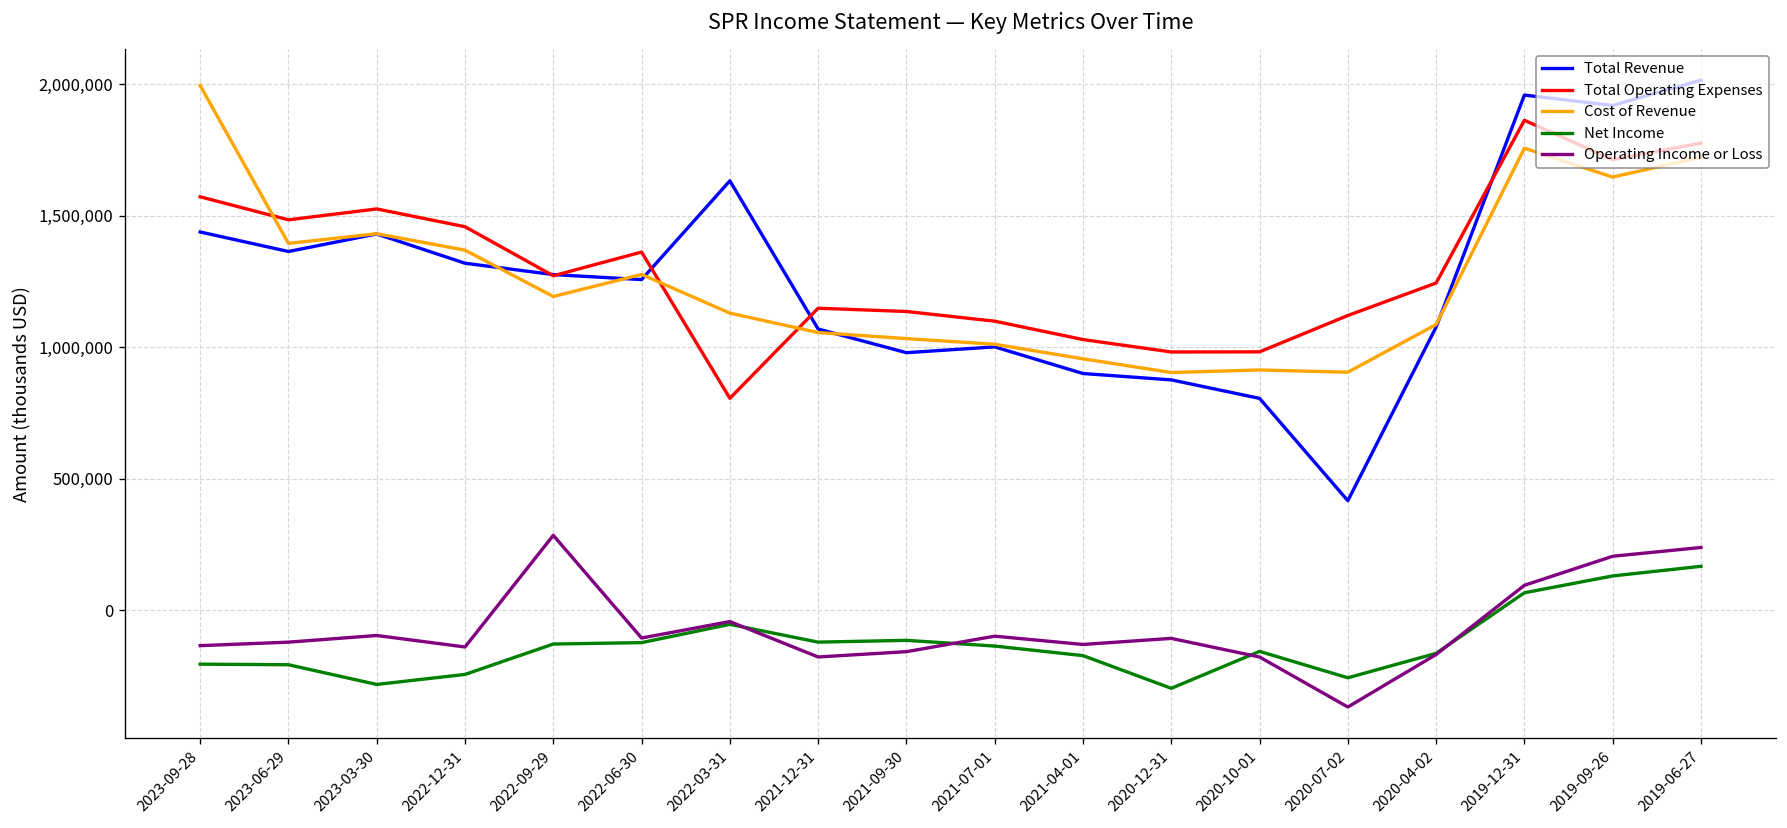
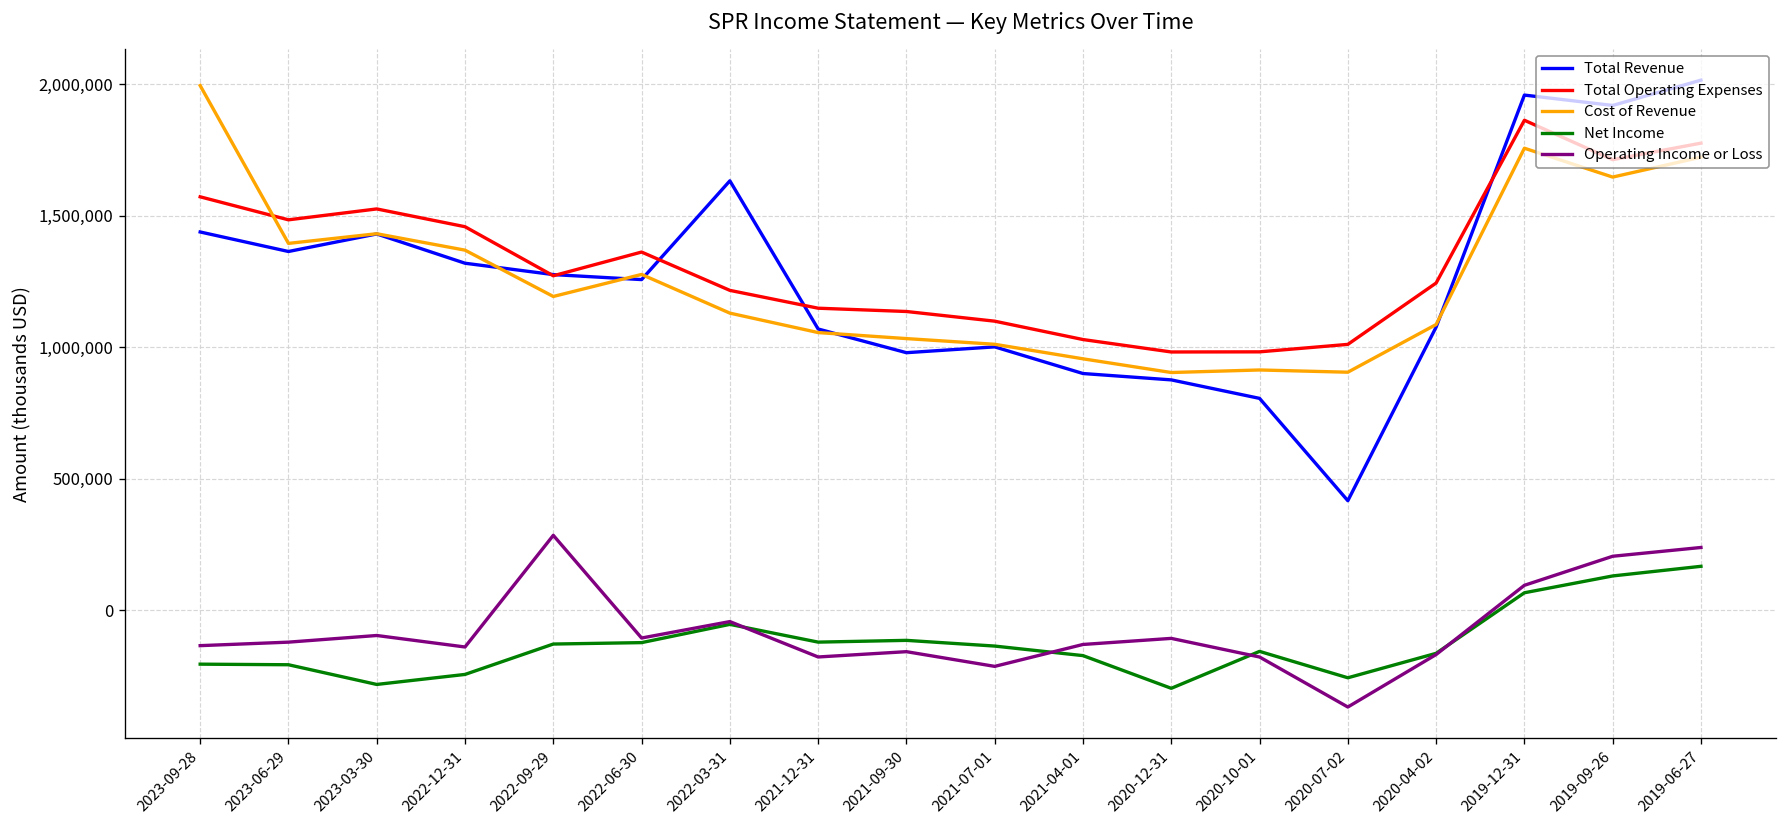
Total Operating Expenses, 2022-03-31: 810,000 -> 1,220,000
Operating Income or Loss, 2021-07-01: -100,000 -> -210,000
Total Operating Expenses, 2020-07-02: 1,120,000 -> 1,010,000
